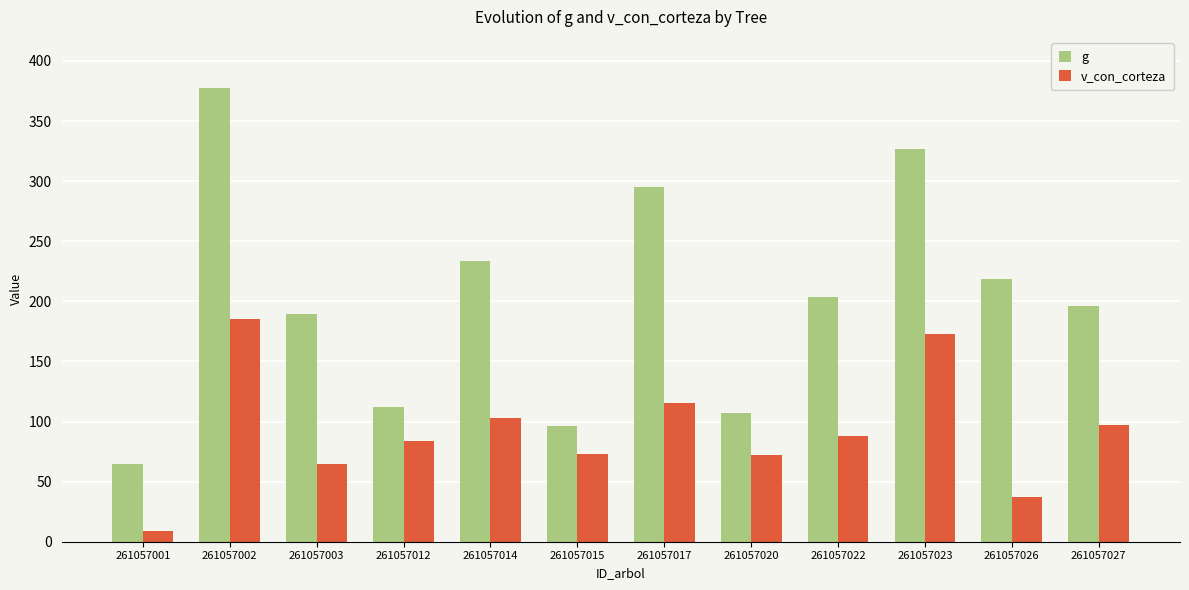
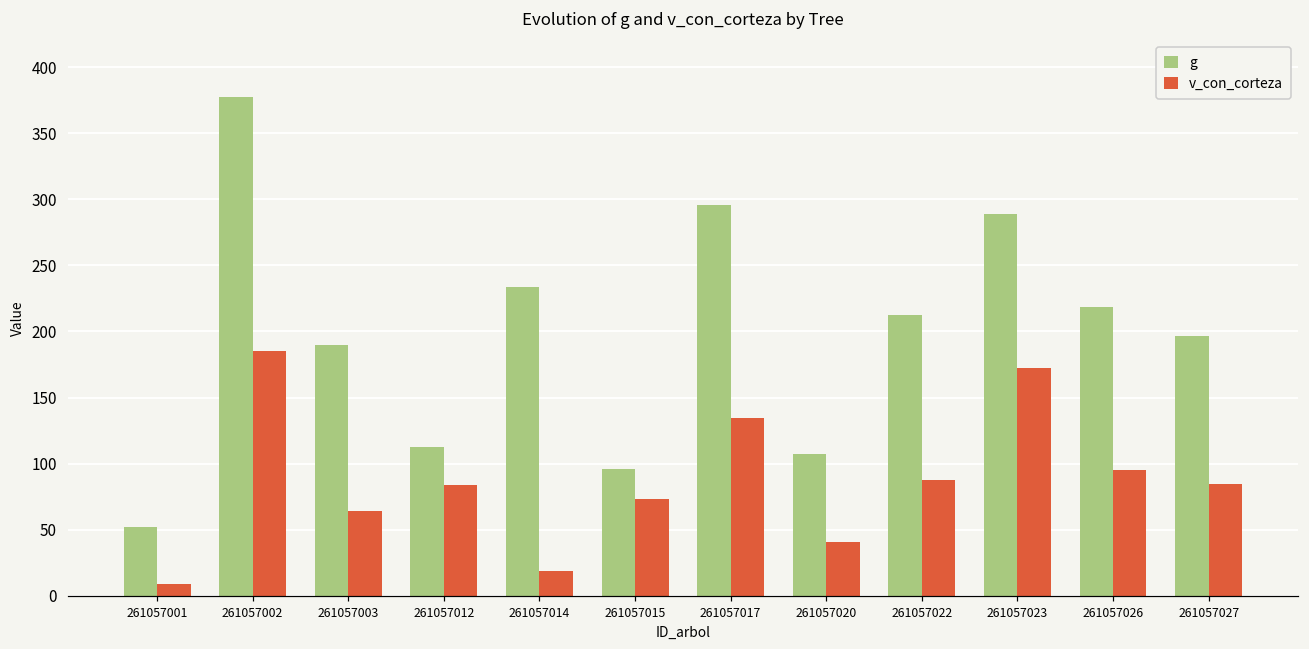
g, 261057001: 64 -> 52
v_con_corteza, 261057014: 103 -> 19
v_con_corteza, 261057017: 115 -> 135
v_con_corteza, 261057020: 72 -> 41
g, 261057022: 203 -> 213
g, 261057023: 327 -> 289
v_con_corteza, 261057026: 37 -> 95
v_con_corteza, 261057027: 97 -> 84
